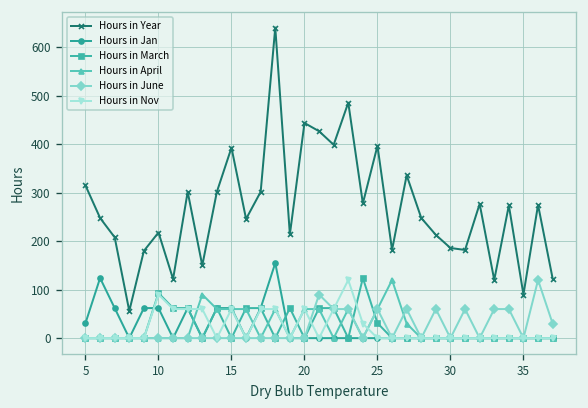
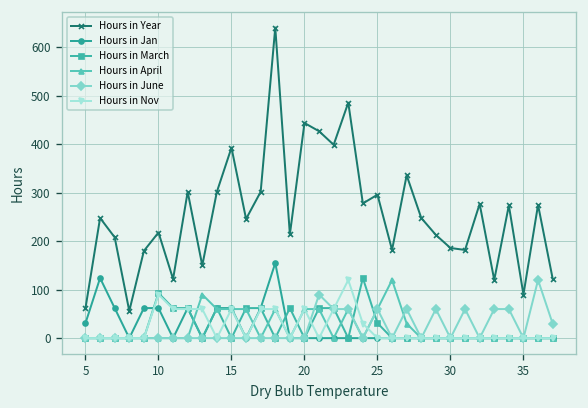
Hours in Year, 5: 320 -> 60
Hours in Year, 25: 400 -> 300
